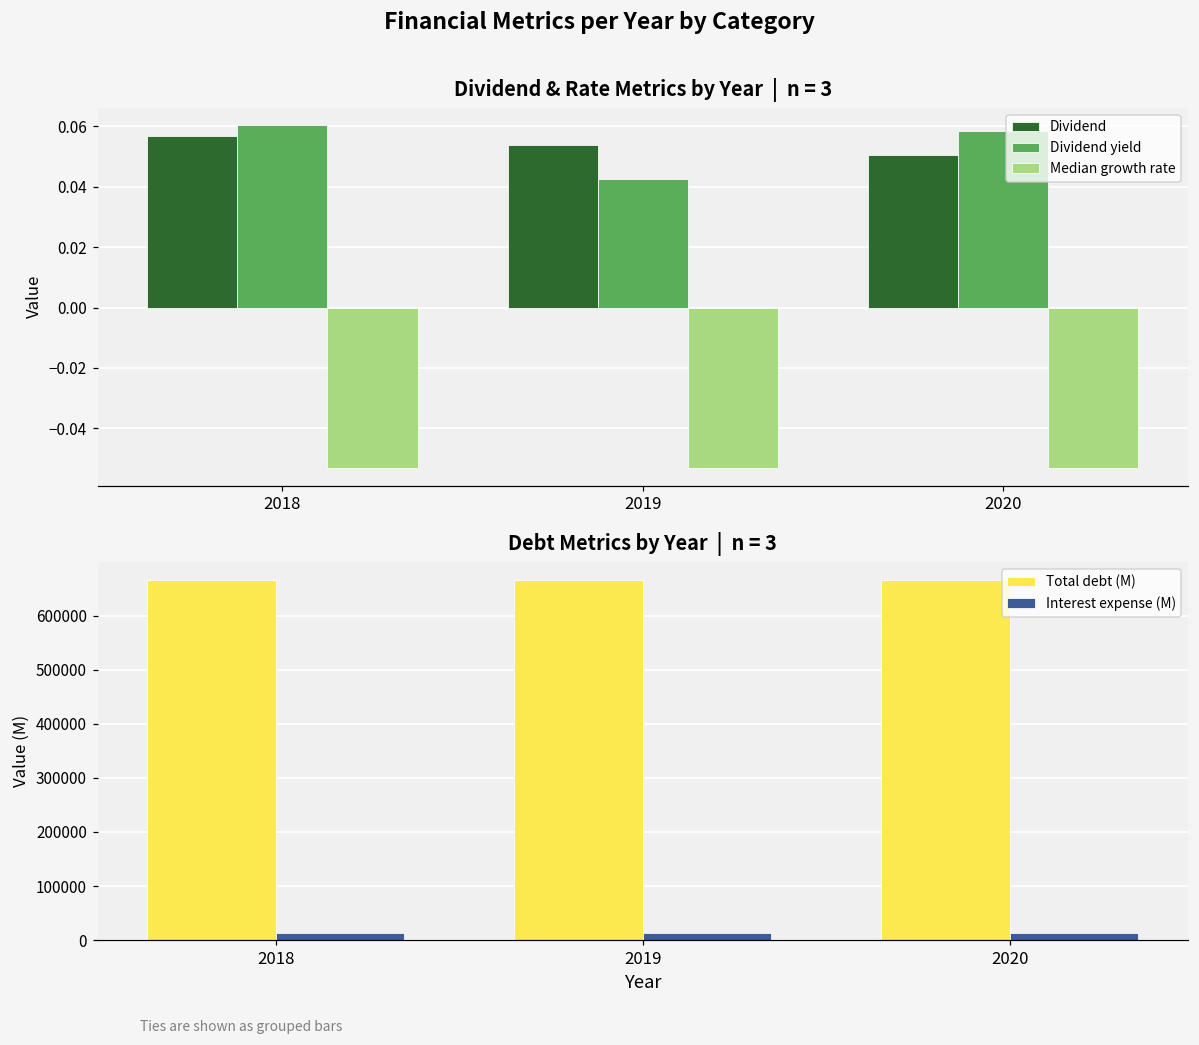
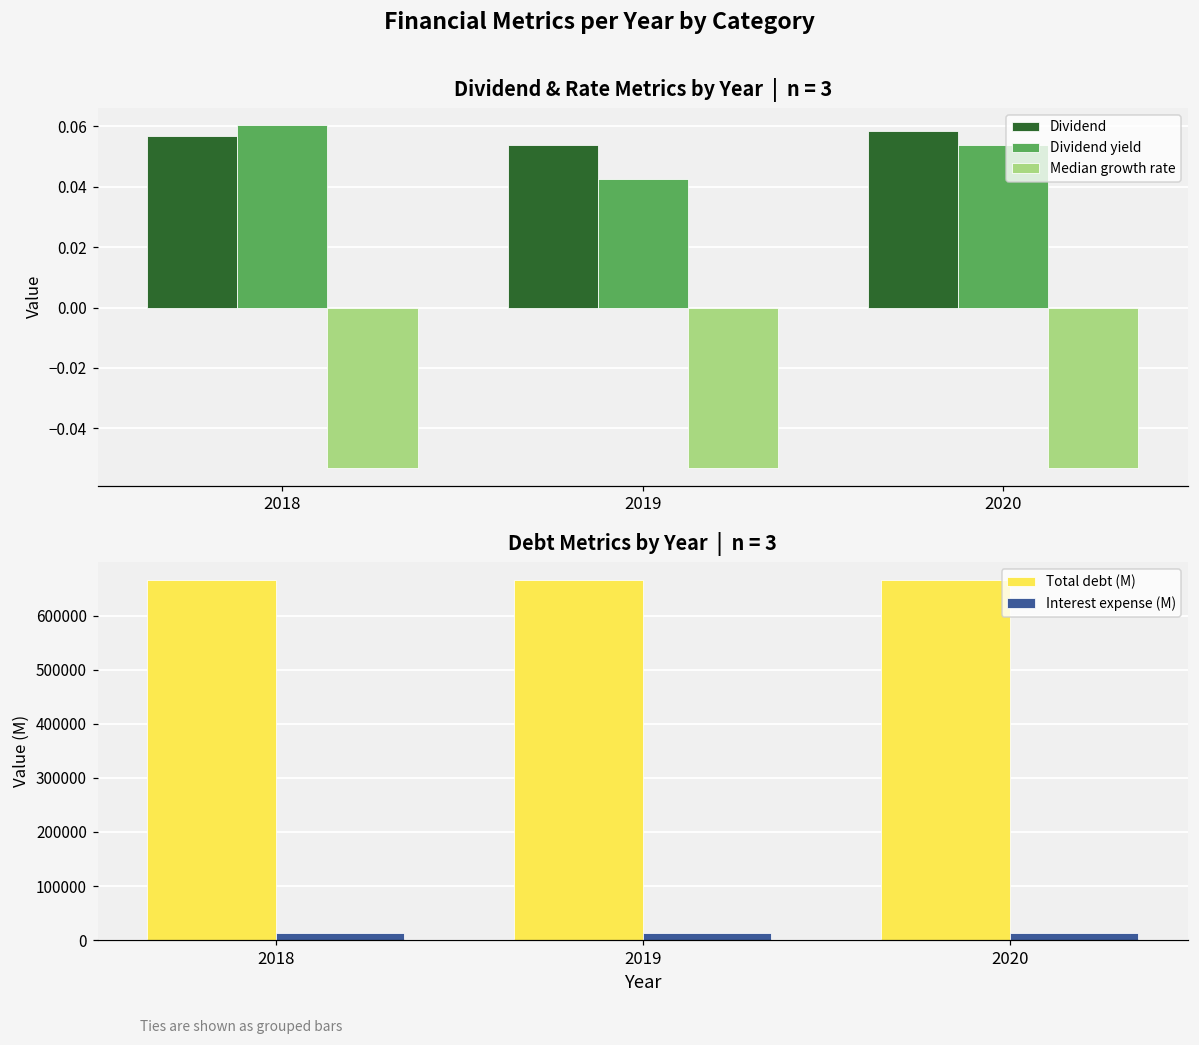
Dividend & Rate Metrics by Year | n = 3, Dividend, 2020: 0.051 -> 0.058
Dividend & Rate Metrics by Year | n = 3, Dividend yield, 2020: 0.058 -> 0.054
